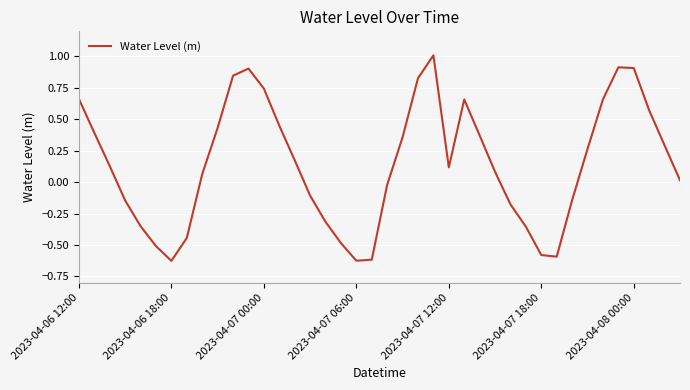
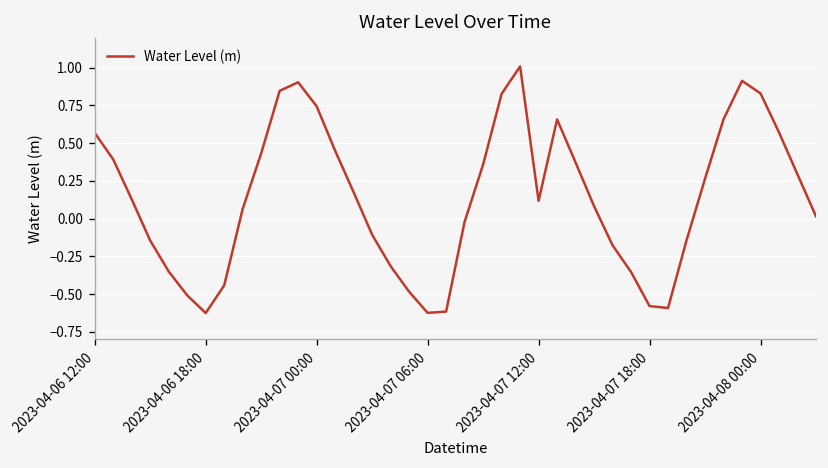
2023-04-06 12:00: 0.66 -> 0.57
2023-04-08 00:00: 0.91 -> 0.83
